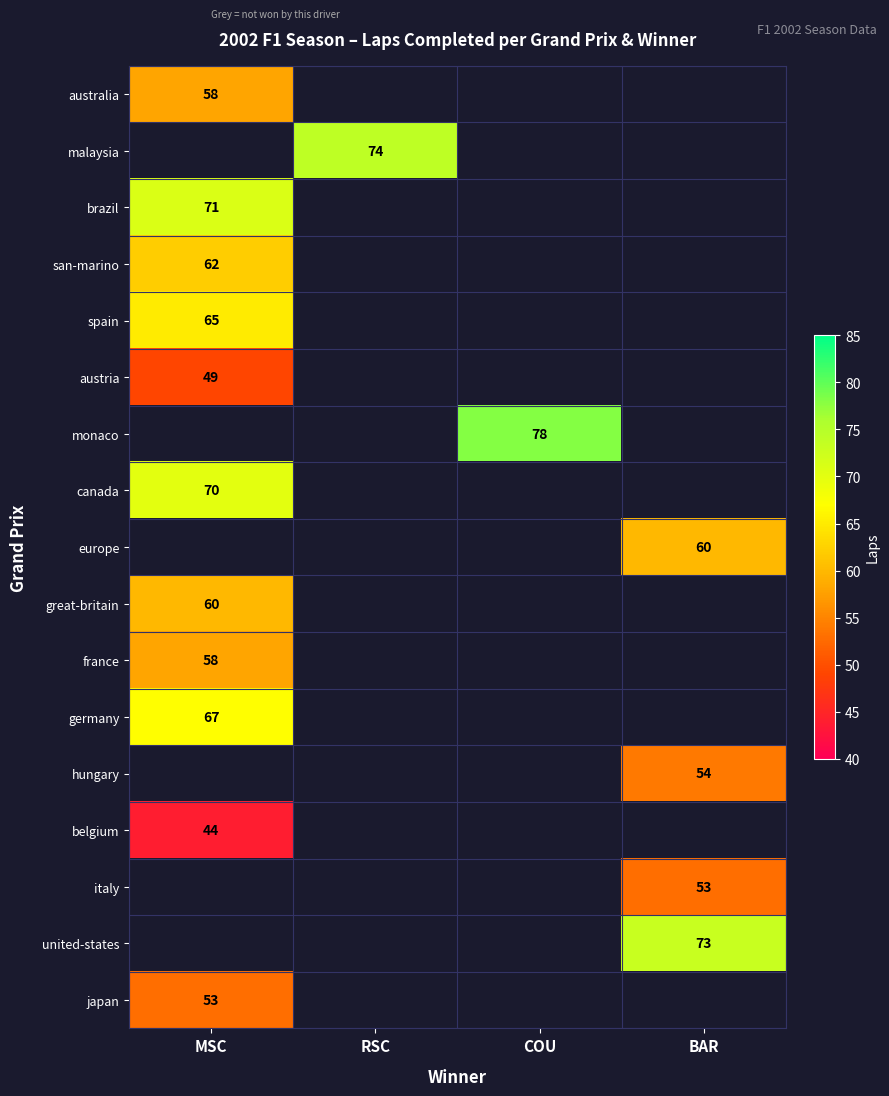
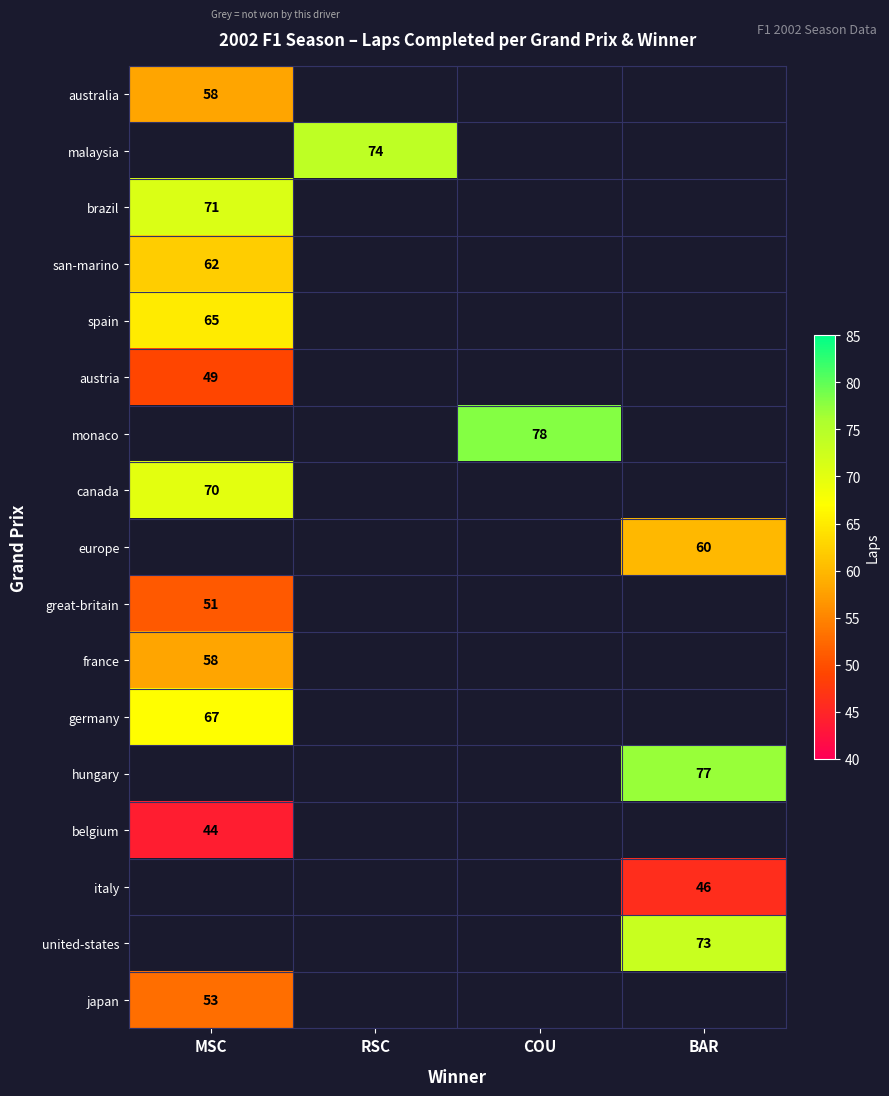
great-britain, MSC: 60 -> 51
hungary, BAR: 54 -> 77
italy, BAR: 53 -> 46
